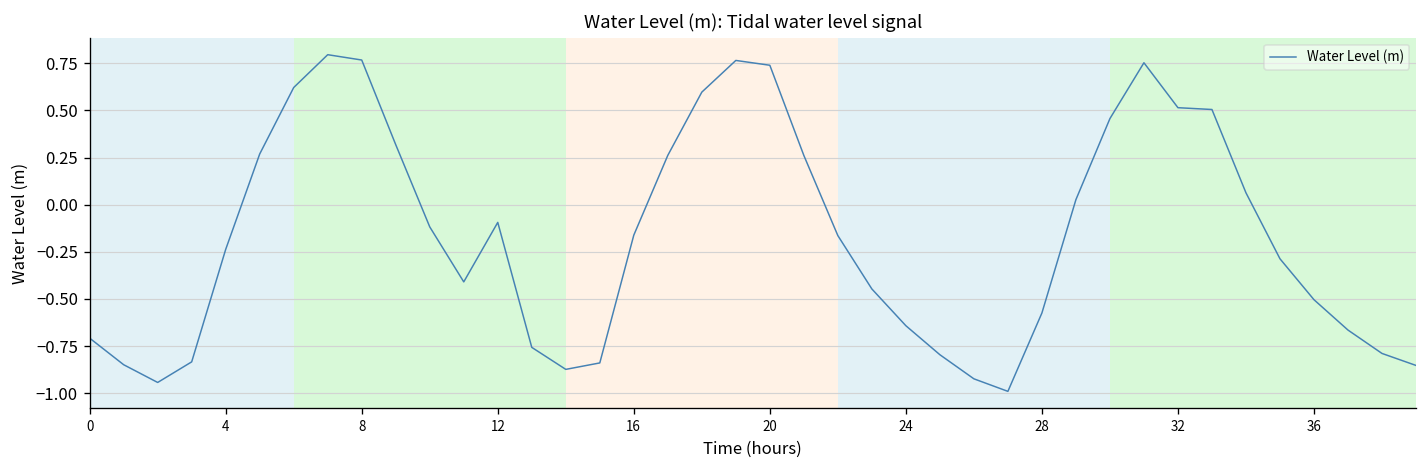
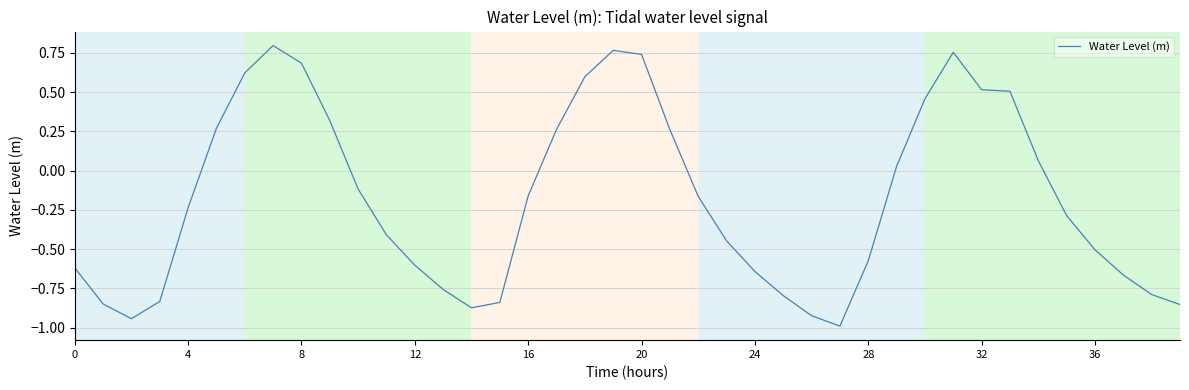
0: -0.71 -> -0.62
8: 0.77 -> 0.68
12: -0.09 -> -0.60
